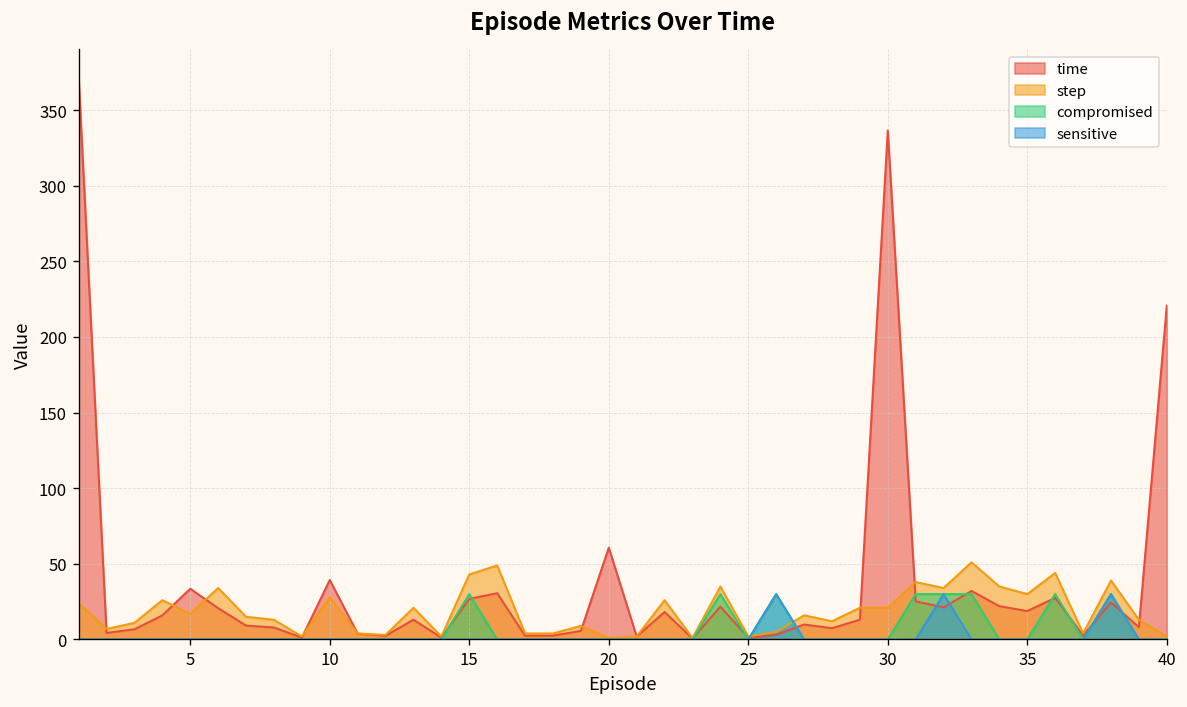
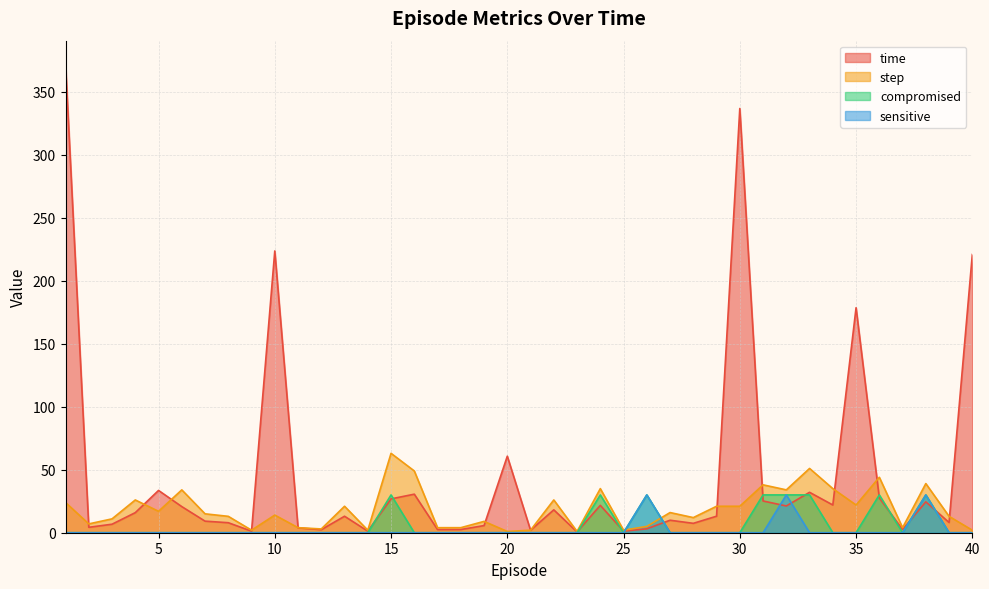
time, 10: 39 -> 224
step, 10: 28 -> 14
step, 15: 43 -> 63
time, 35: 19 -> 179
step, 35: 30 -> 22
